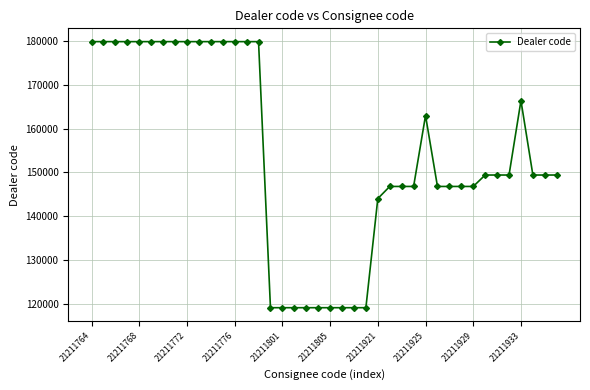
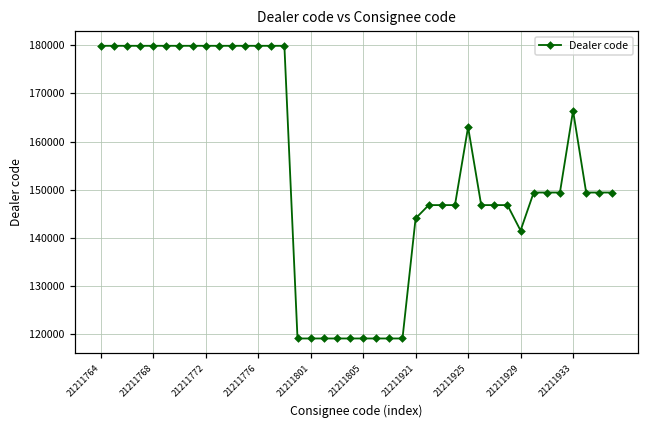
21211929: 147000 -> 141000
